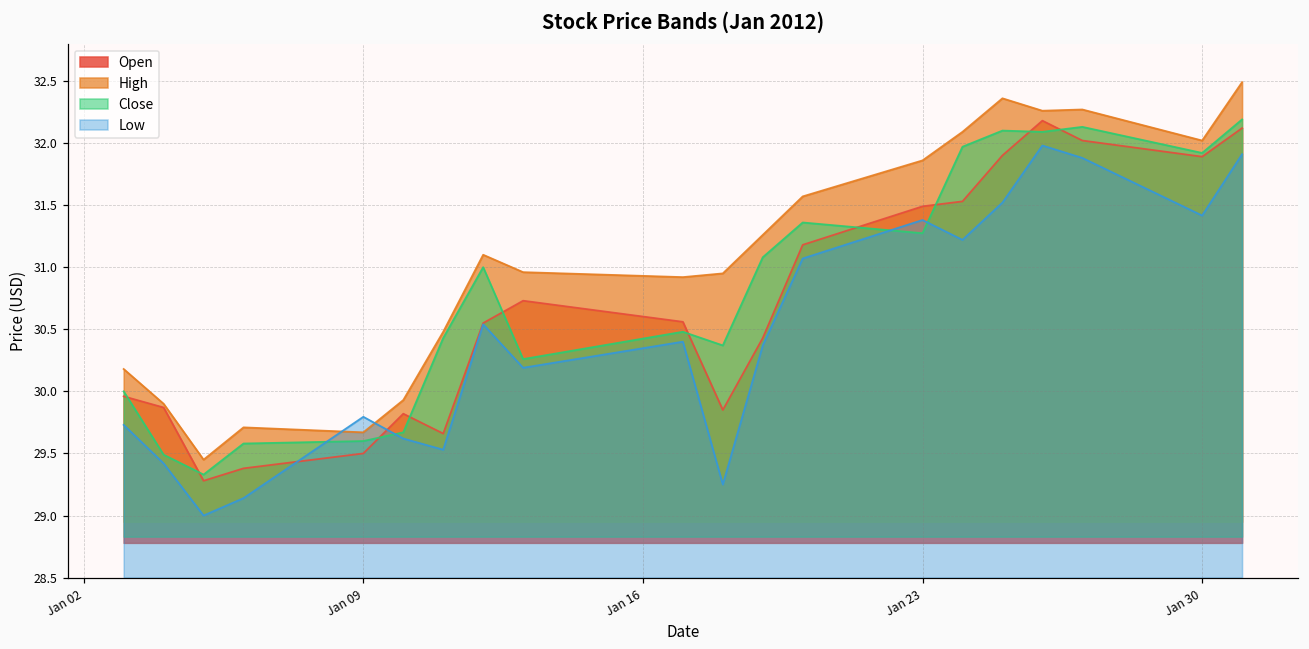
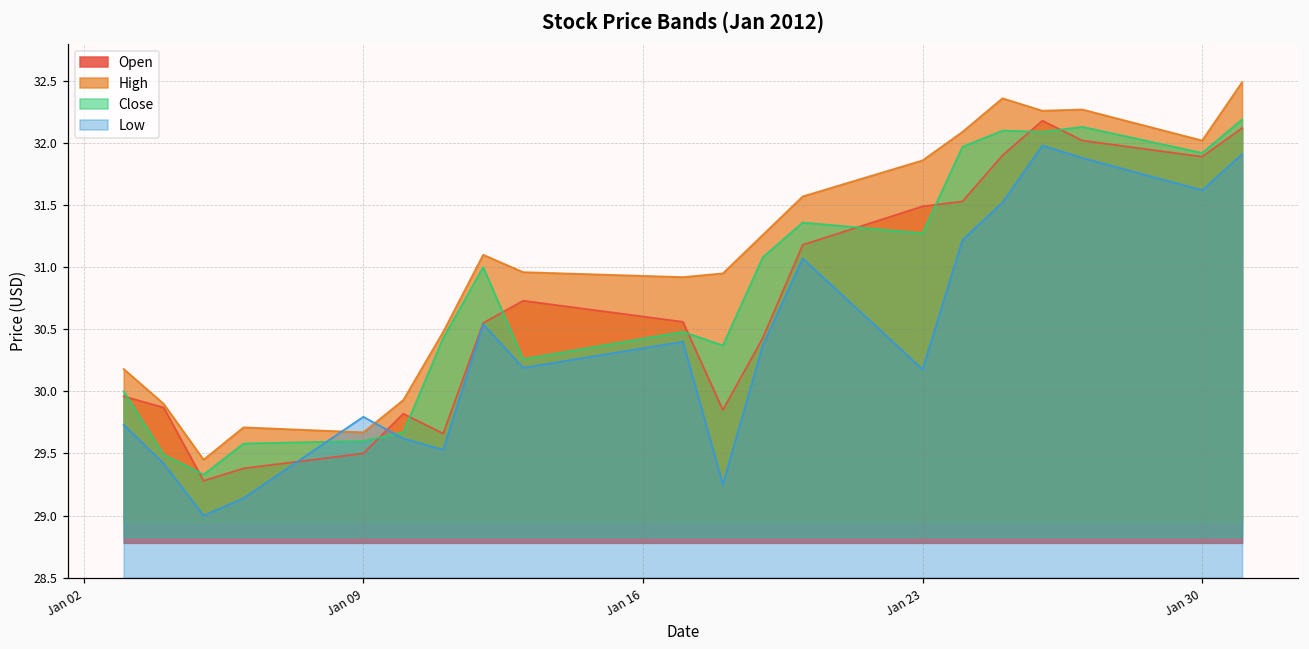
Low, Jan 23: 31.38 -> 30.18
Low, Jan 30: 31.42 -> 31.62
